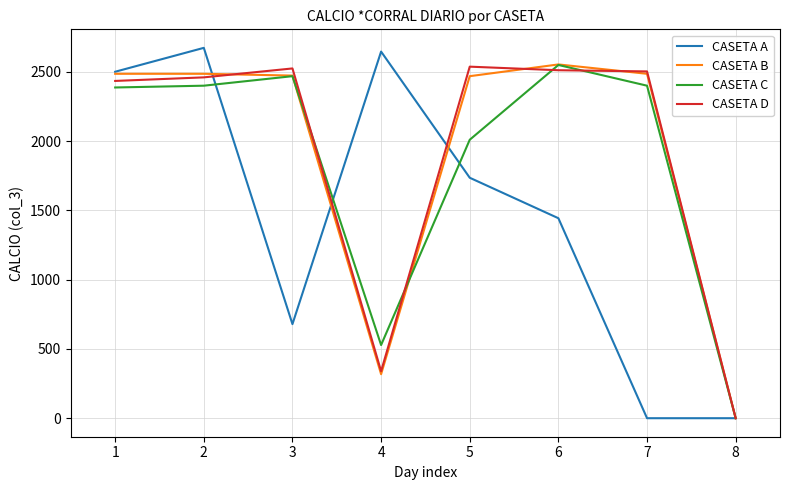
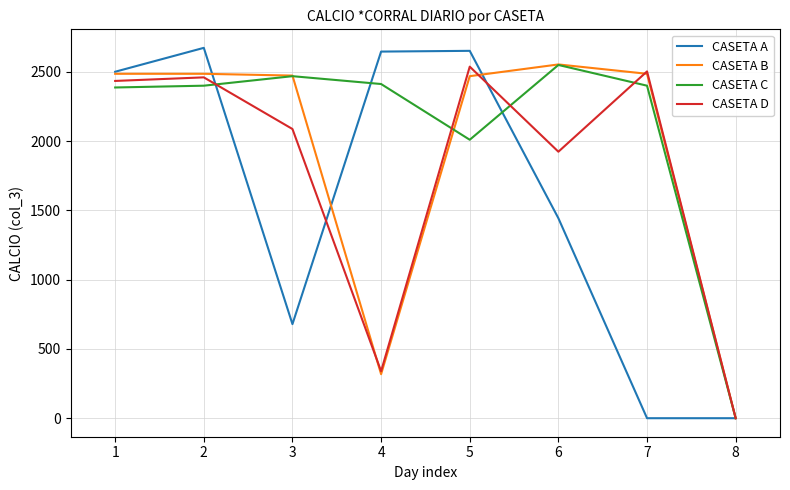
CASETA D, 3: 2530 -> 2090
CASETA C, 4: 530 -> 2410
CASETA A, 5: 1740 -> 2650
CASETA D, 6: 2510 -> 1920
